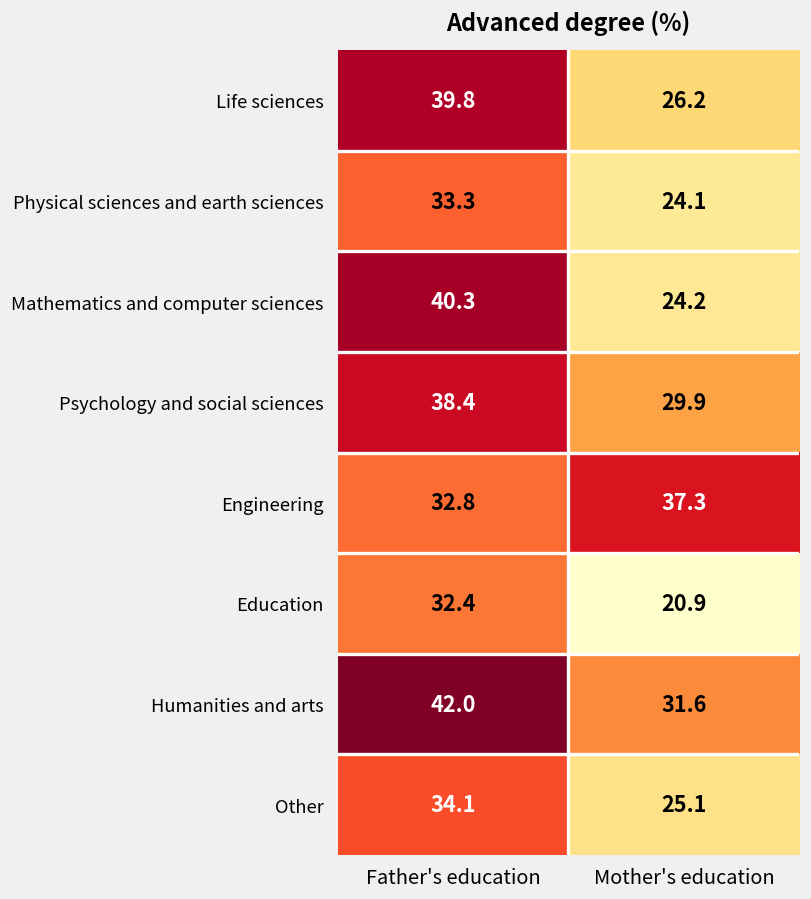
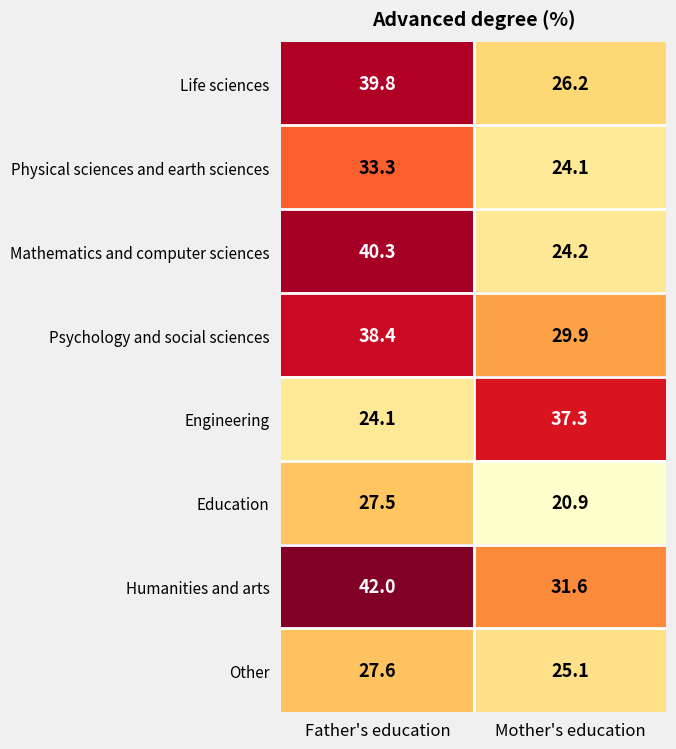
Engineering, Father's education: 32.8 -> 24.1
Education, Father's education: 32.4 -> 27.5
Other, Father's education: 34.1 -> 27.6
